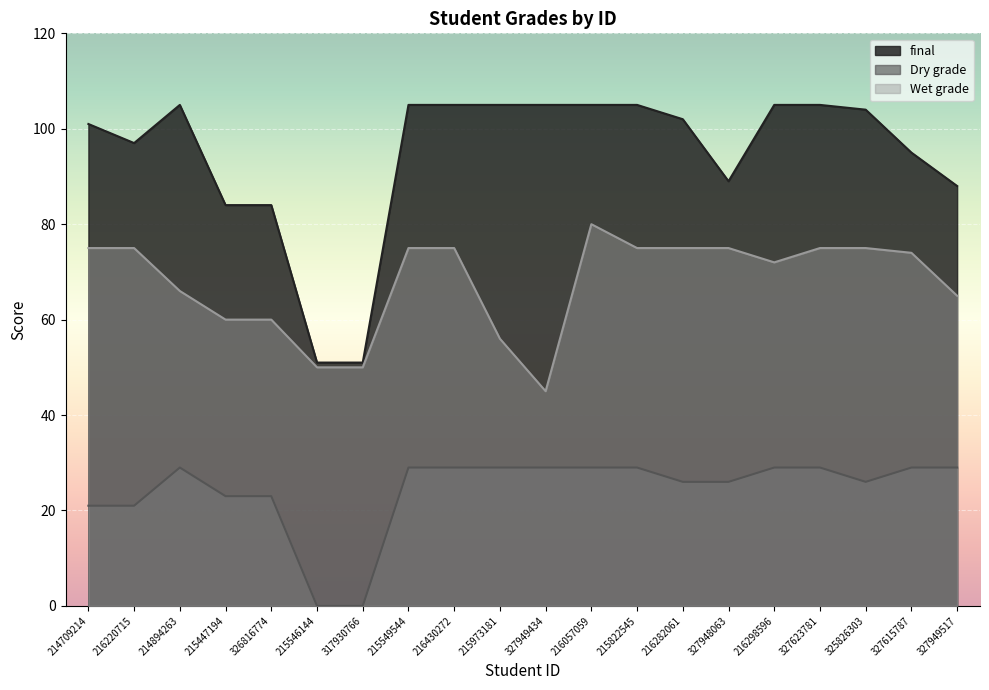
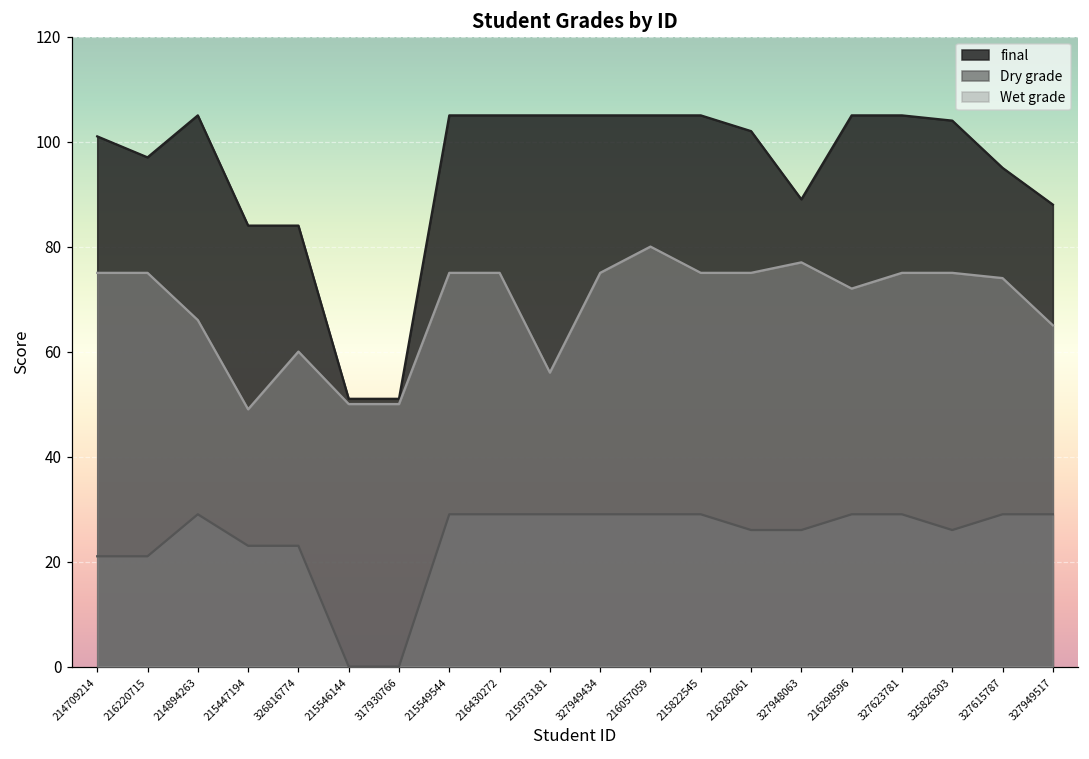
Wet grade, 215447194: 60 -> 49
Wet grade, 327949434: 45 -> 75
Wet grade, 327948063: 75 -> 77
